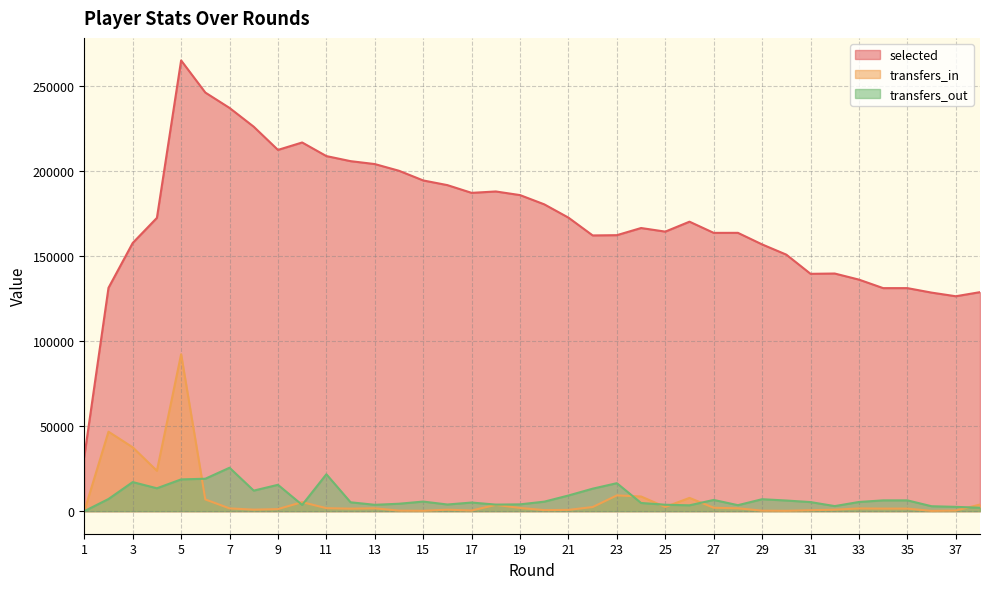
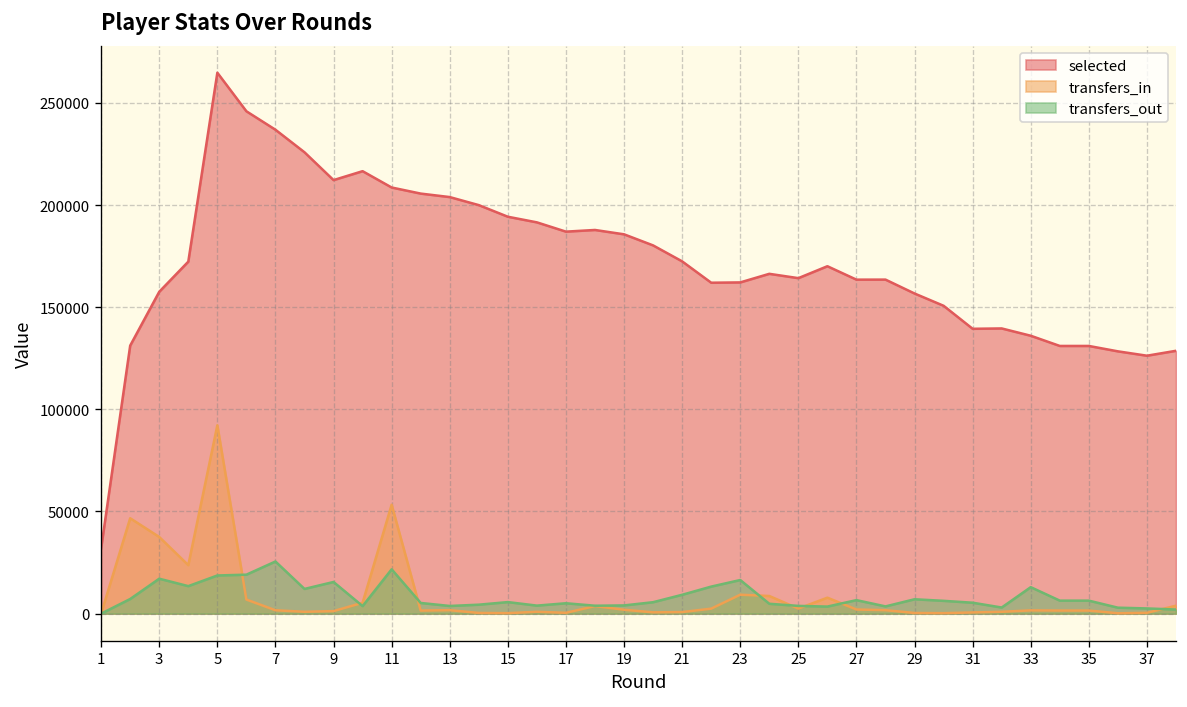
transfers_in, 11: 2000 -> 53000
transfers_out, 33: 5000 -> 13000
